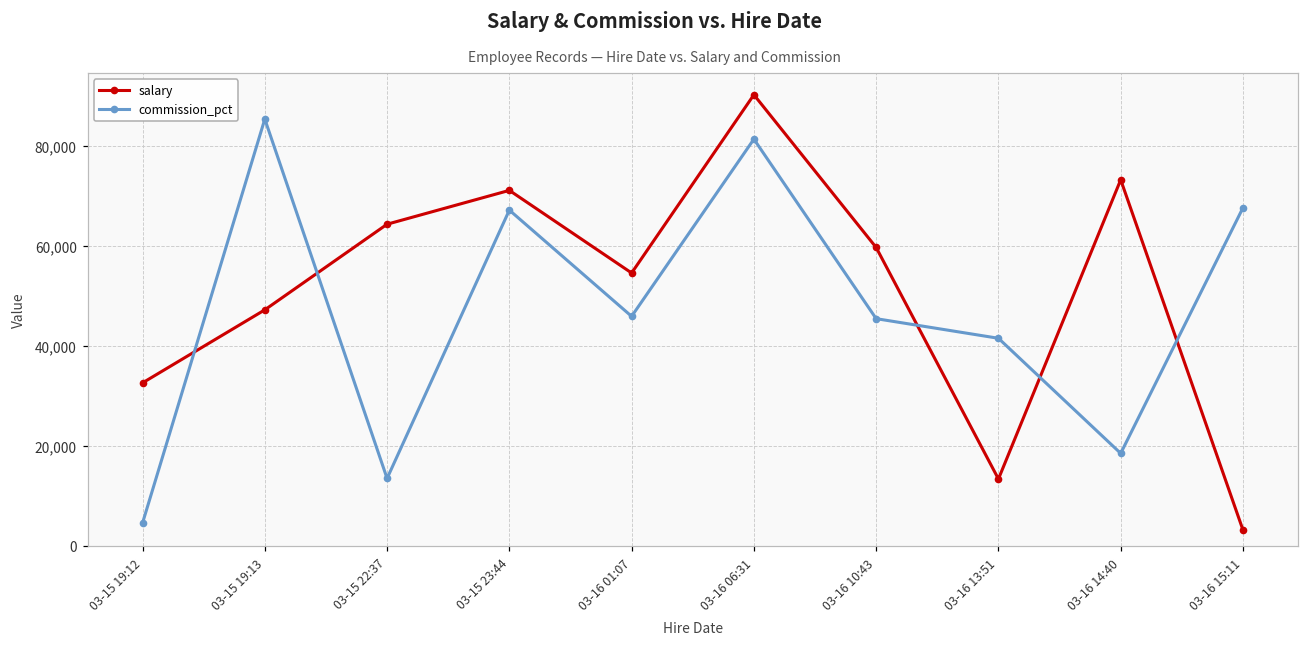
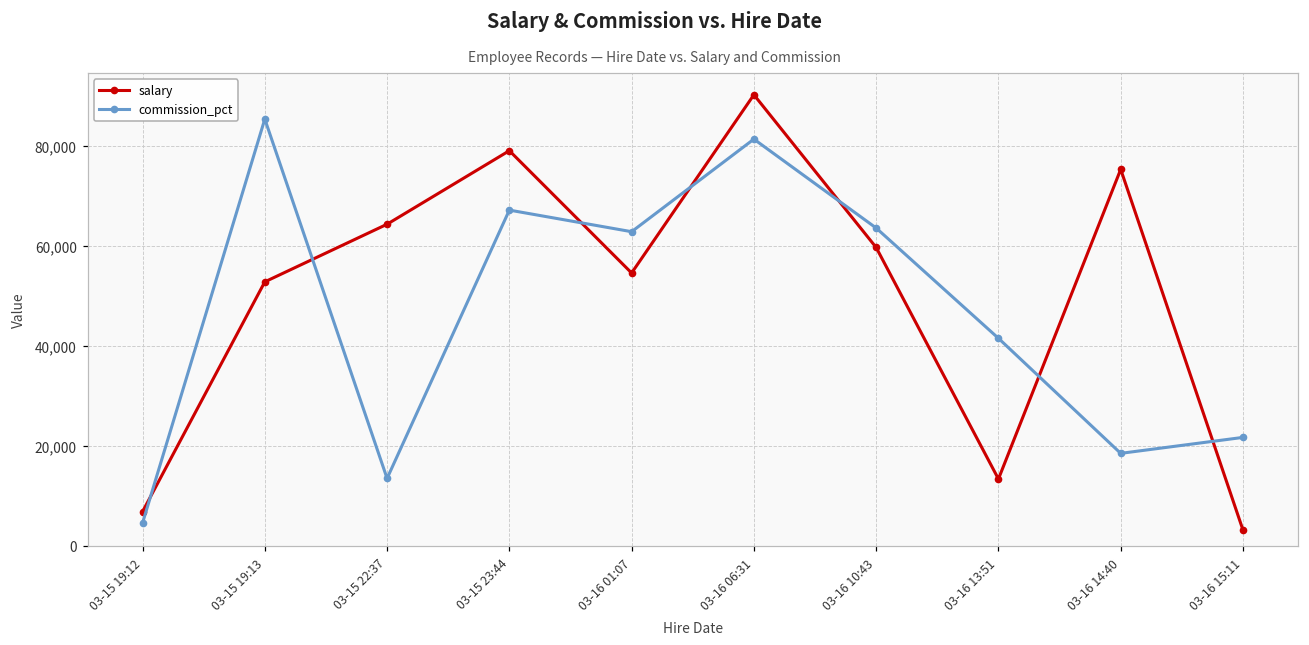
salary, 03-15 19:12: 33,000 -> 7,000
salary, 03-15 19:13: 47,000 -> 53,000
salary, 03-15 23:44: 71,000 -> 79,000
commission_pct, 03-16 01:07: 46,000 -> 63,000
commission_pct, 03-16 10:43: 45,000 -> 64,000
salary, 03-16 14:40: 73,000 -> 75,000
commission_pct, 03-16 15:11: 68,000 -> 22,000
